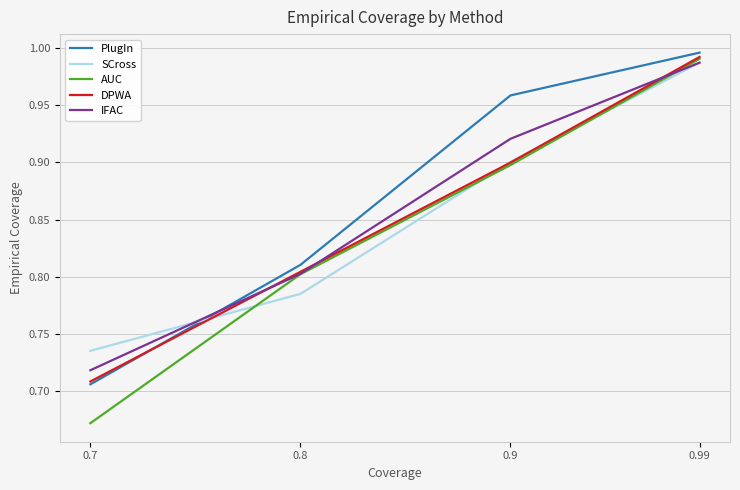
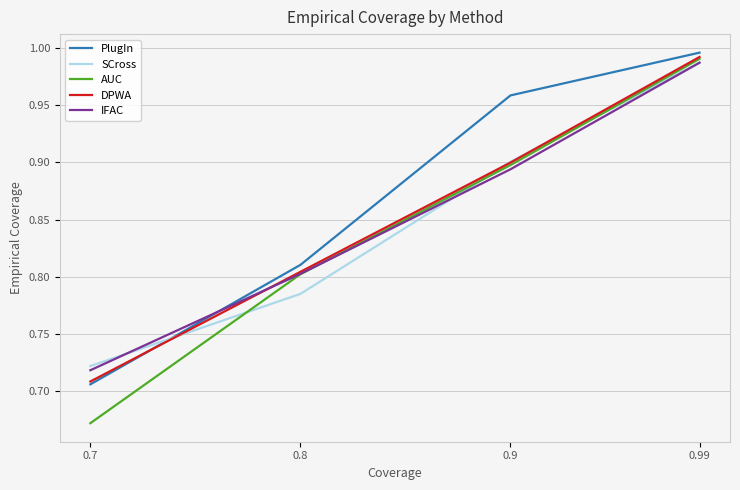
SCross, 0.7: 0.735 -> 0.722
IFAC, 0.9: 0.920 -> 0.894
